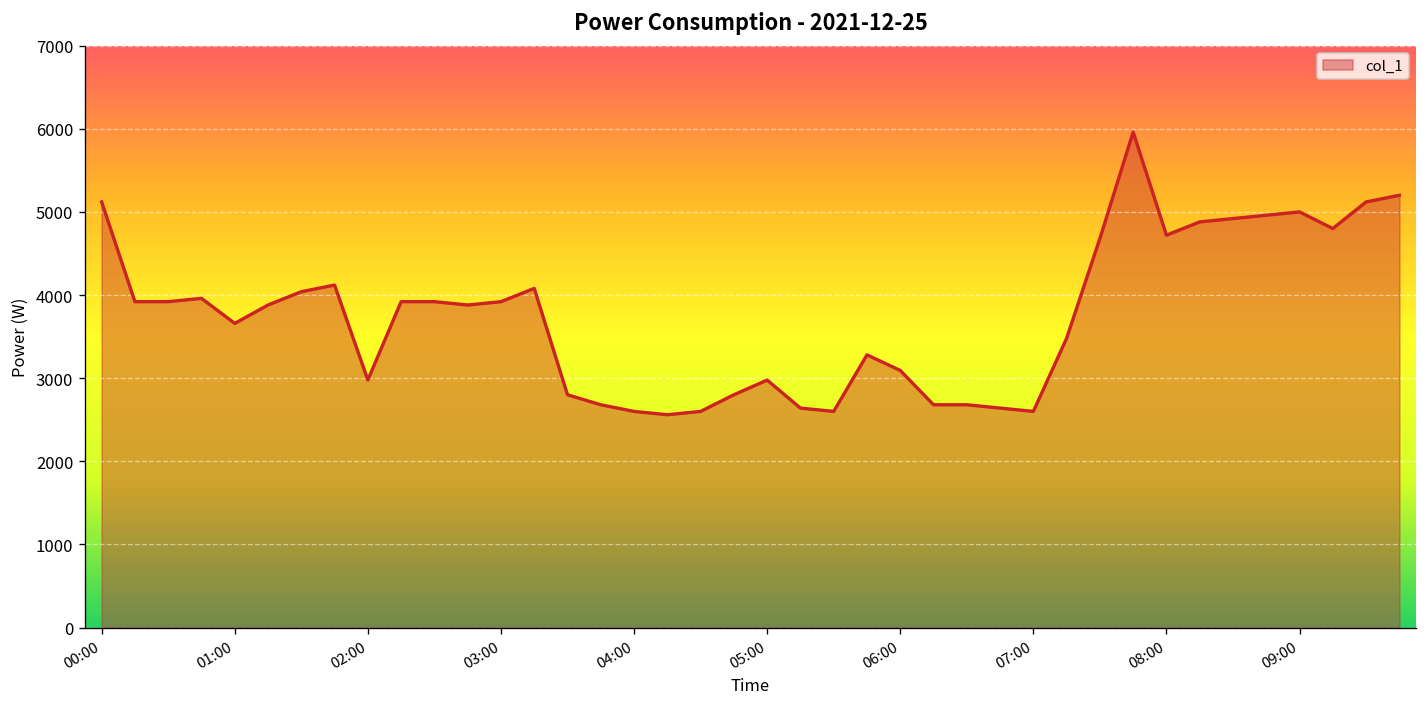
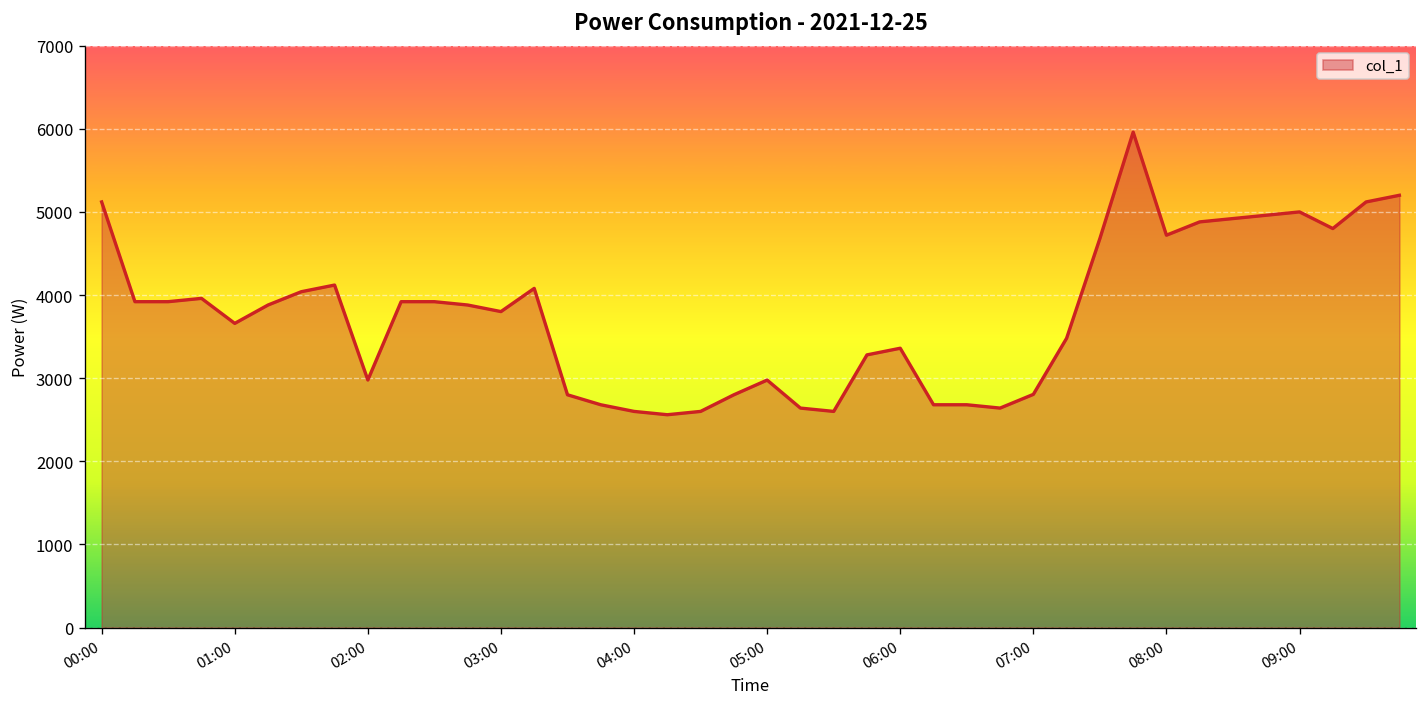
03:00: 3900 -> 3800
06:00: 3100 -> 3400
07:00: 2600 -> 2800
